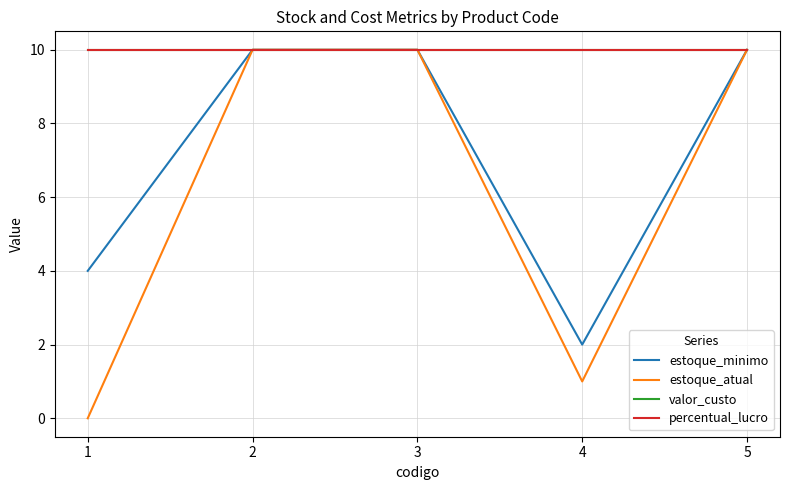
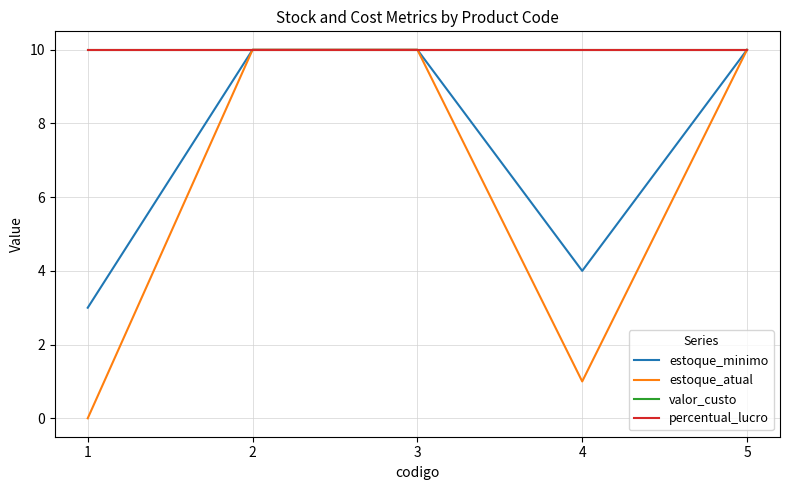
estoque_minimo, 1: 4 -> 3
estoque_minimo, 4: 2 -> 4
